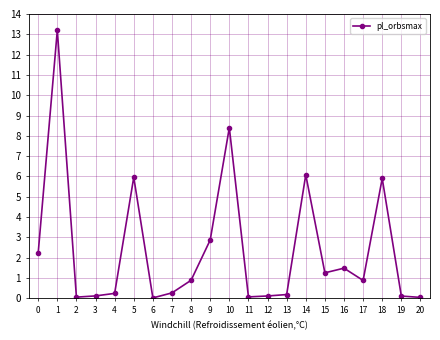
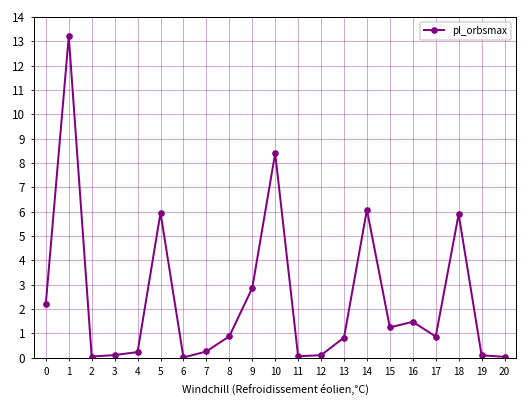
13: 0.2 -> 0.8
